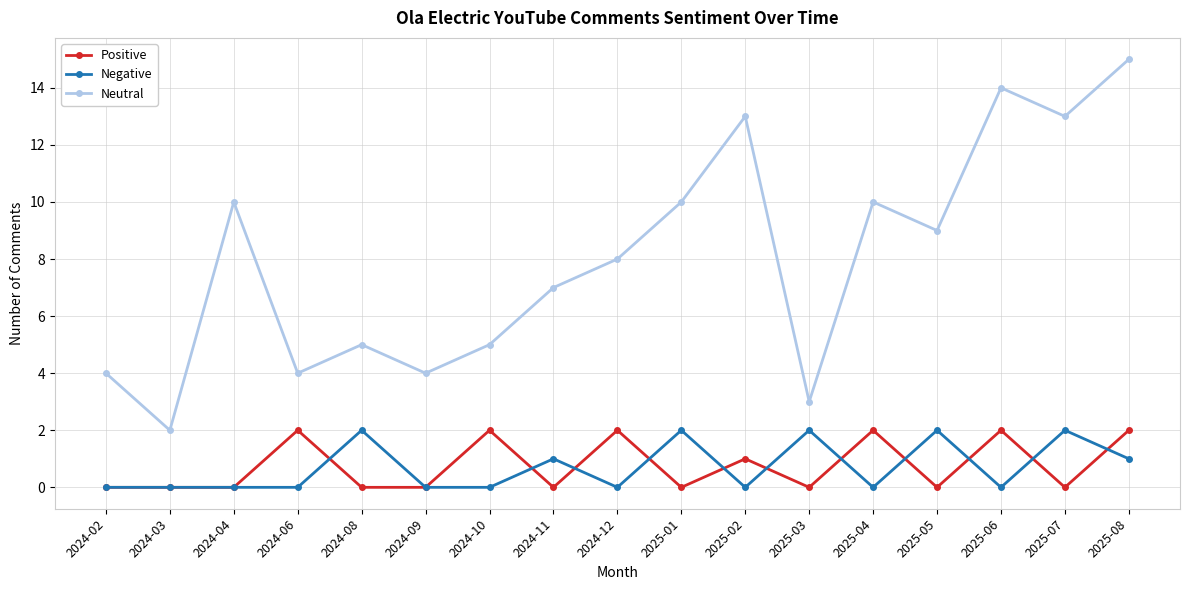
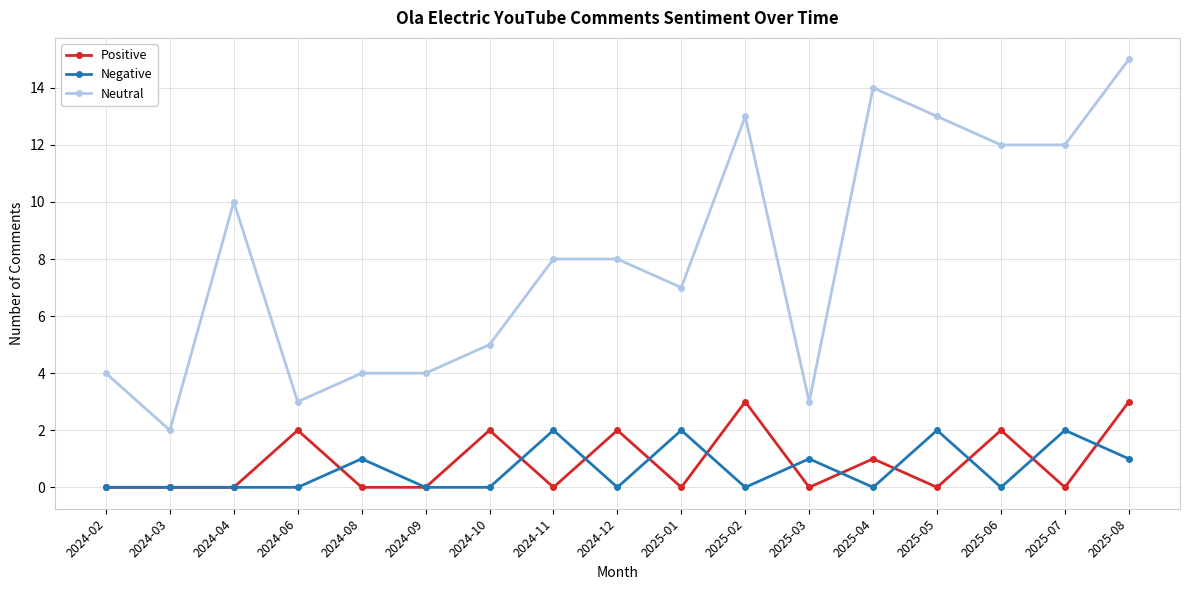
Neutral, 2024-06: 4 -> 3
Negative, 2024-08: 2 -> 1
Neutral, 2024-08: 5 -> 4
Negative, 2024-11: 1 -> 2
Neutral, 2024-11: 7 -> 8
Neutral, 2025-01: 10 -> 7
Positive, 2025-02: 1 -> 3
Negative, 2025-03: 2 -> 1
Positive, 2025-04: 2 -> 1
Neutral, 2025-04: 10 -> 14
Neutral, 2025-05: 9 -> 13
Neutral, 2025-06: 14 -> 12
Neutral, 2025-07: 13 -> 12
Positive, 2025-08: 2 -> 3
